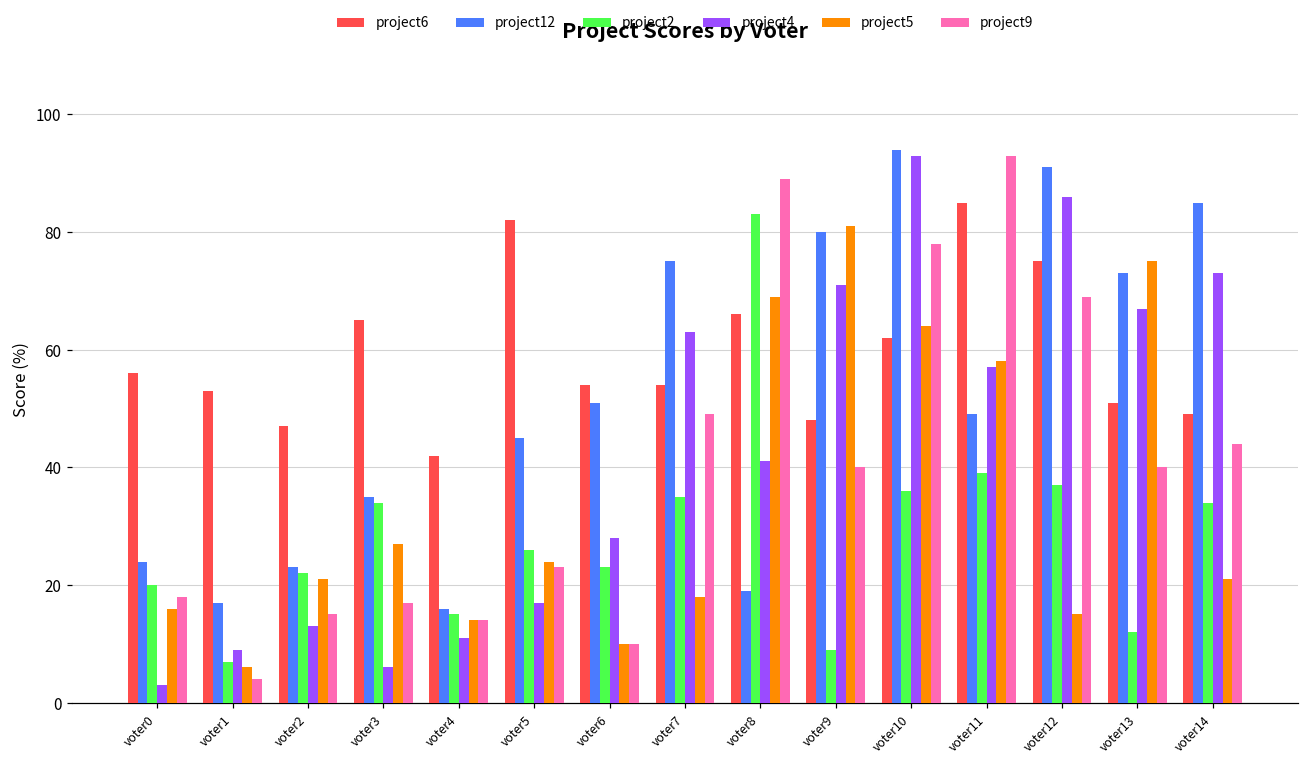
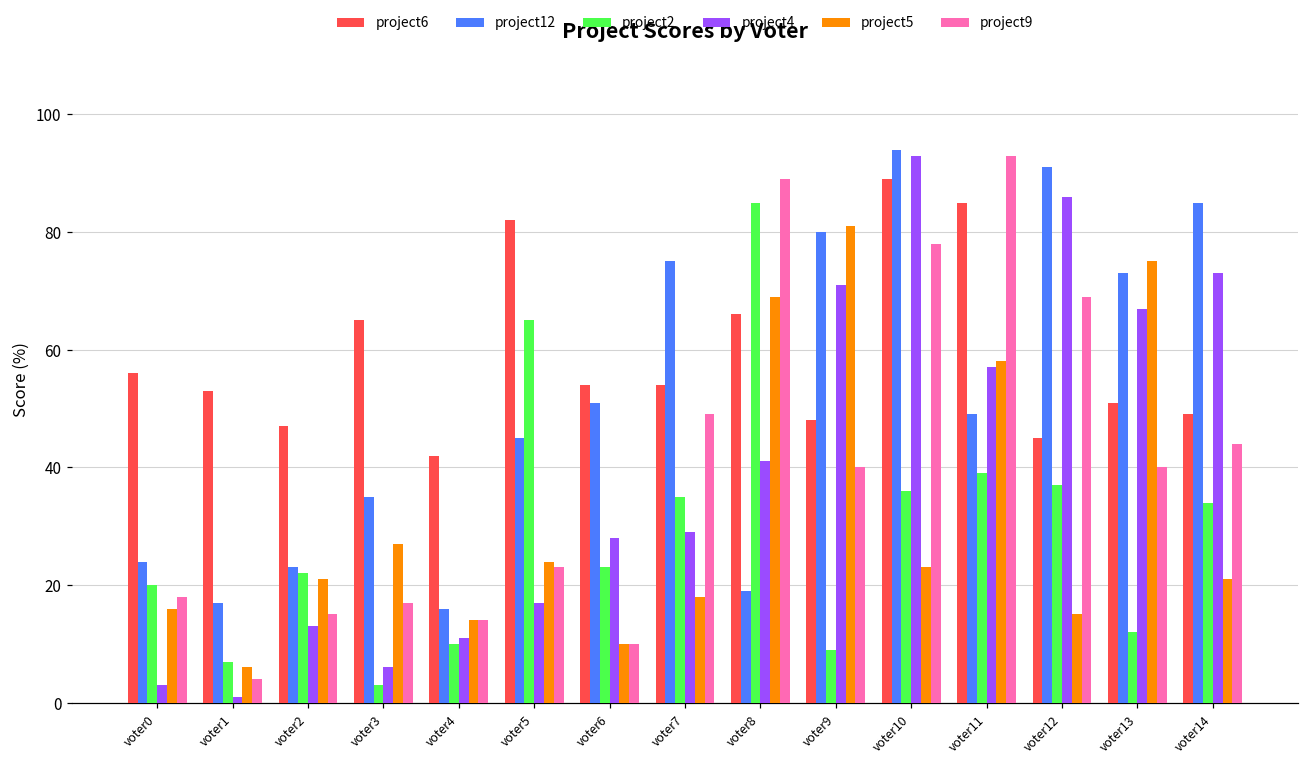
project4, voter1: 9 -> 1
project2, voter3: 34 -> 3
project2, voter4: 15 -> 10
project2, voter5: 26 -> 65
project4, voter7: 63 -> 29
project2, voter8: 83 -> 85
project6, voter10: 62 -> 89
project5, voter10: 64 -> 23
project6, voter12: 75 -> 45
